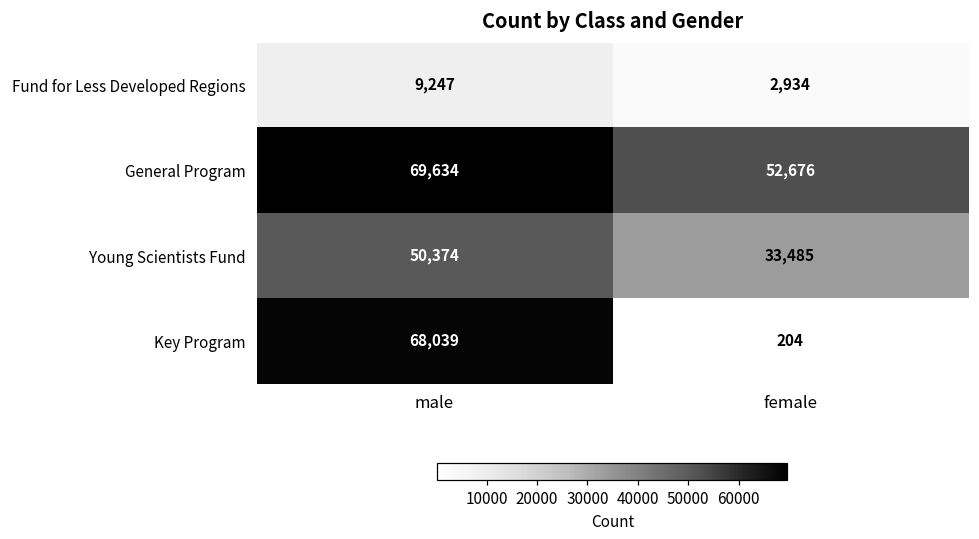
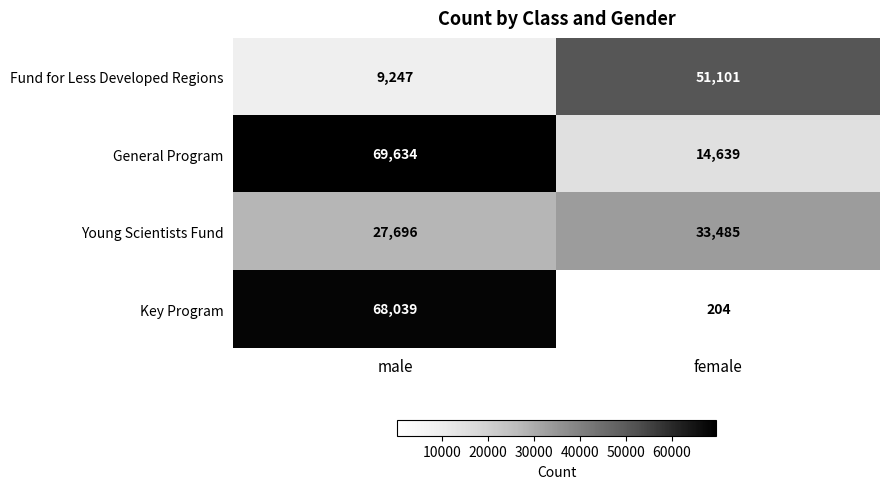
Fund for Less Developed Regions, female: 2,934 -> 51,101
General Program, female: 52,676 -> 14,639
Young Scientists Fund, male: 50,374 -> 27,696
